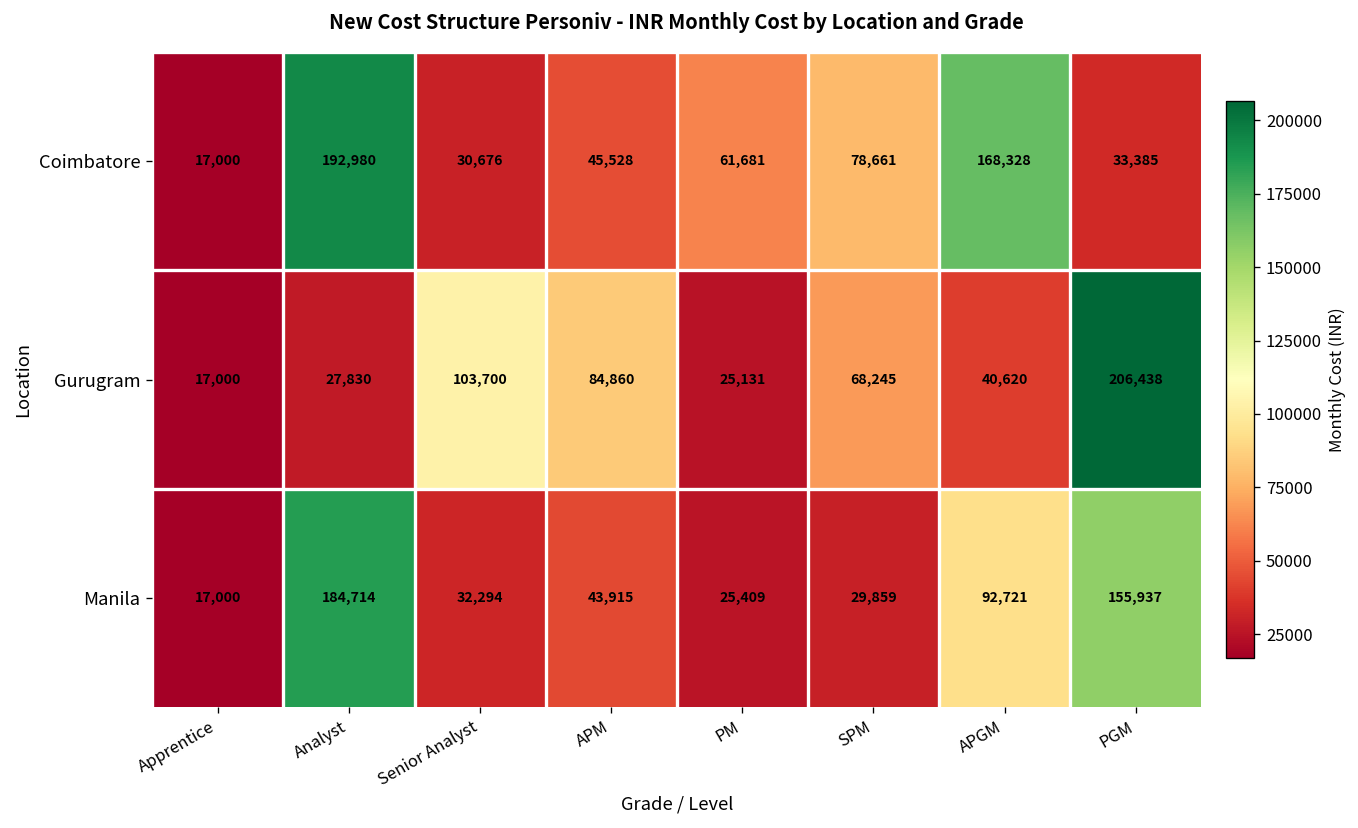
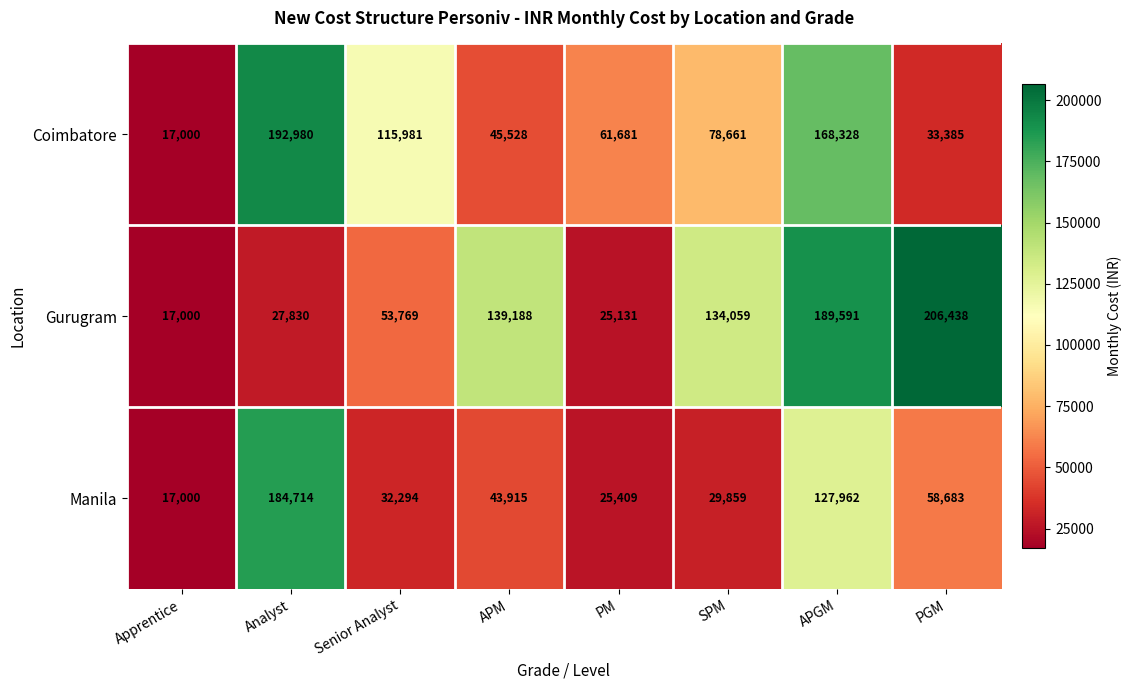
Coimbatore, Senior Analyst: 30,676 -> 115,981
Gurugram, Senior Analyst: 103,700 -> 53,769
Gurugram, APM: 84,860 -> 139,188
Gurugram, SPM: 68,245 -> 134,059
Gurugram, APGM: 40,620 -> 189,591
Manila, APGM: 92,721 -> 127,962
Manila, PGM: 155,937 -> 58,683
